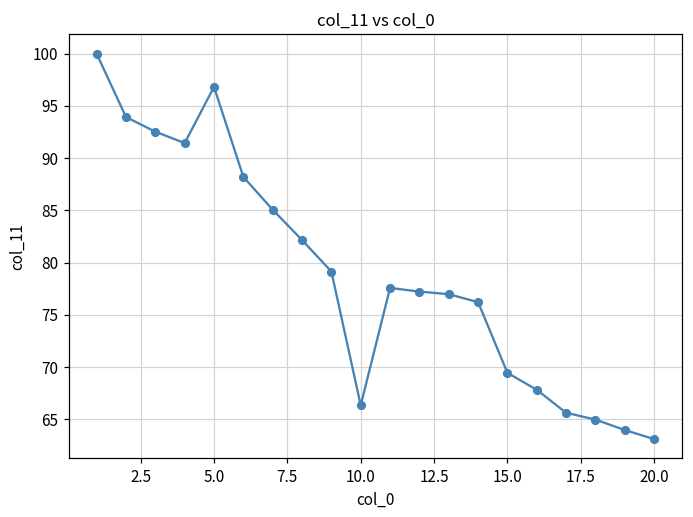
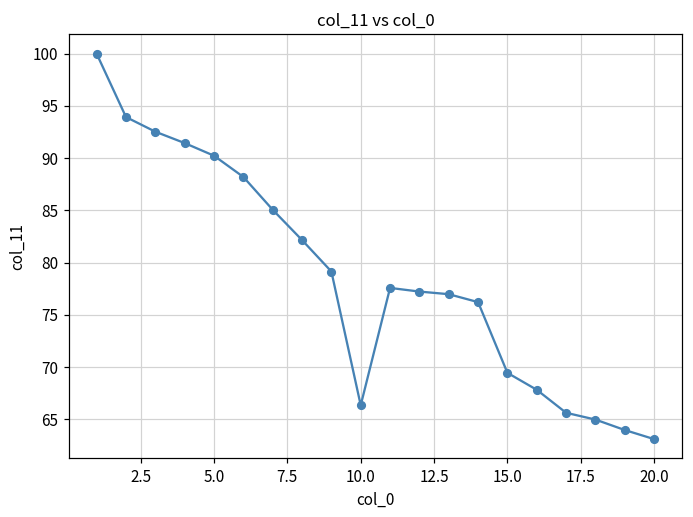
5.0: 97 -> 90
